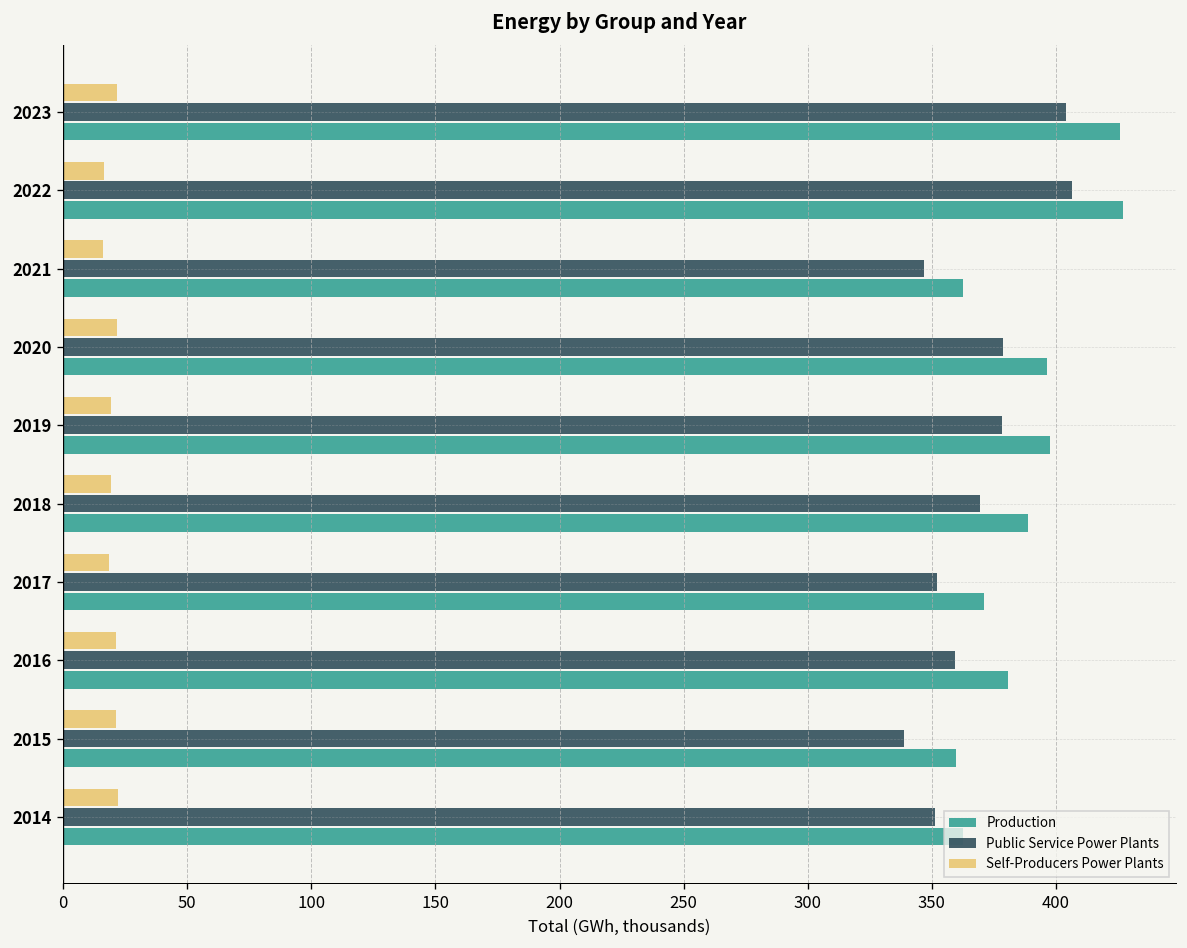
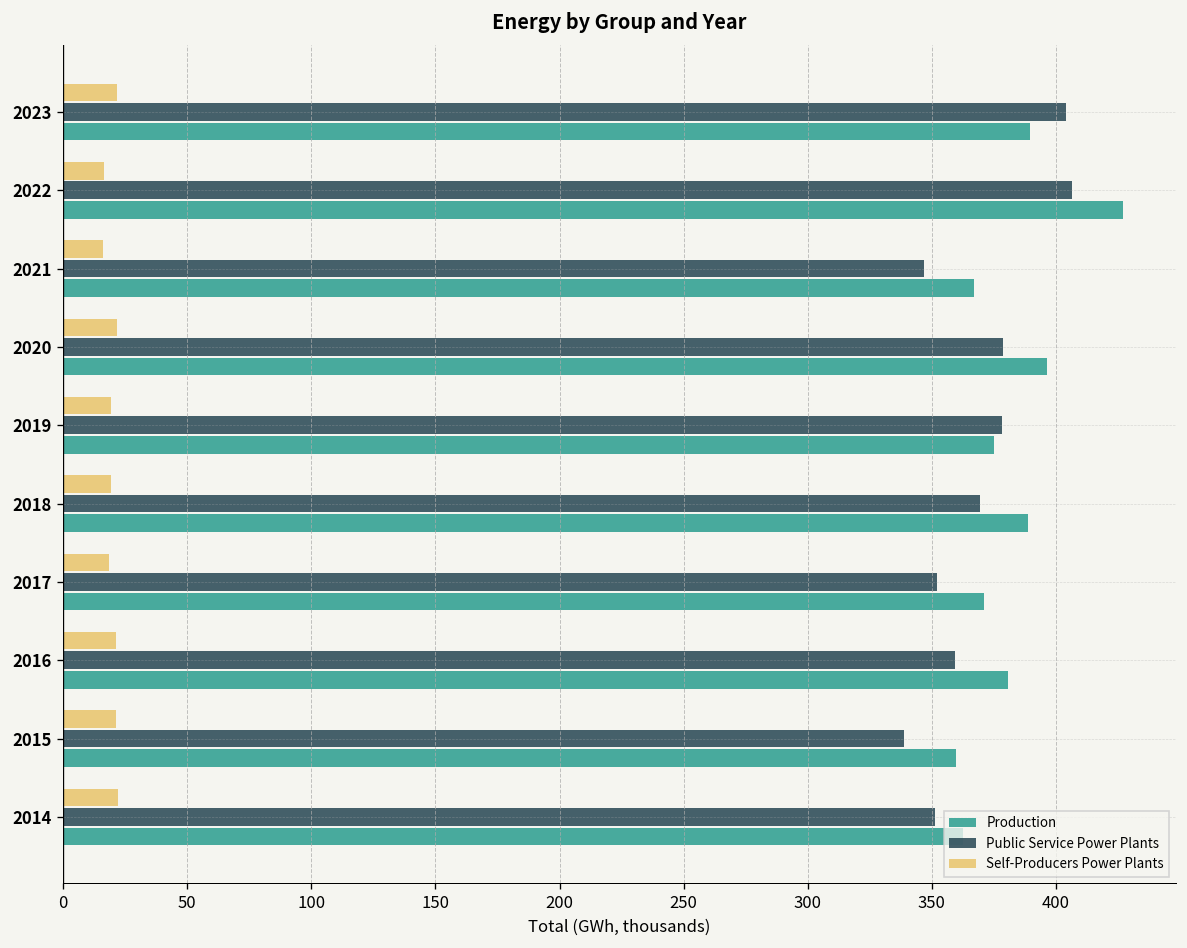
Production, 2023: 426 -> 389
Production, 2021: 363 -> 367
Production, 2019: 398 -> 375
